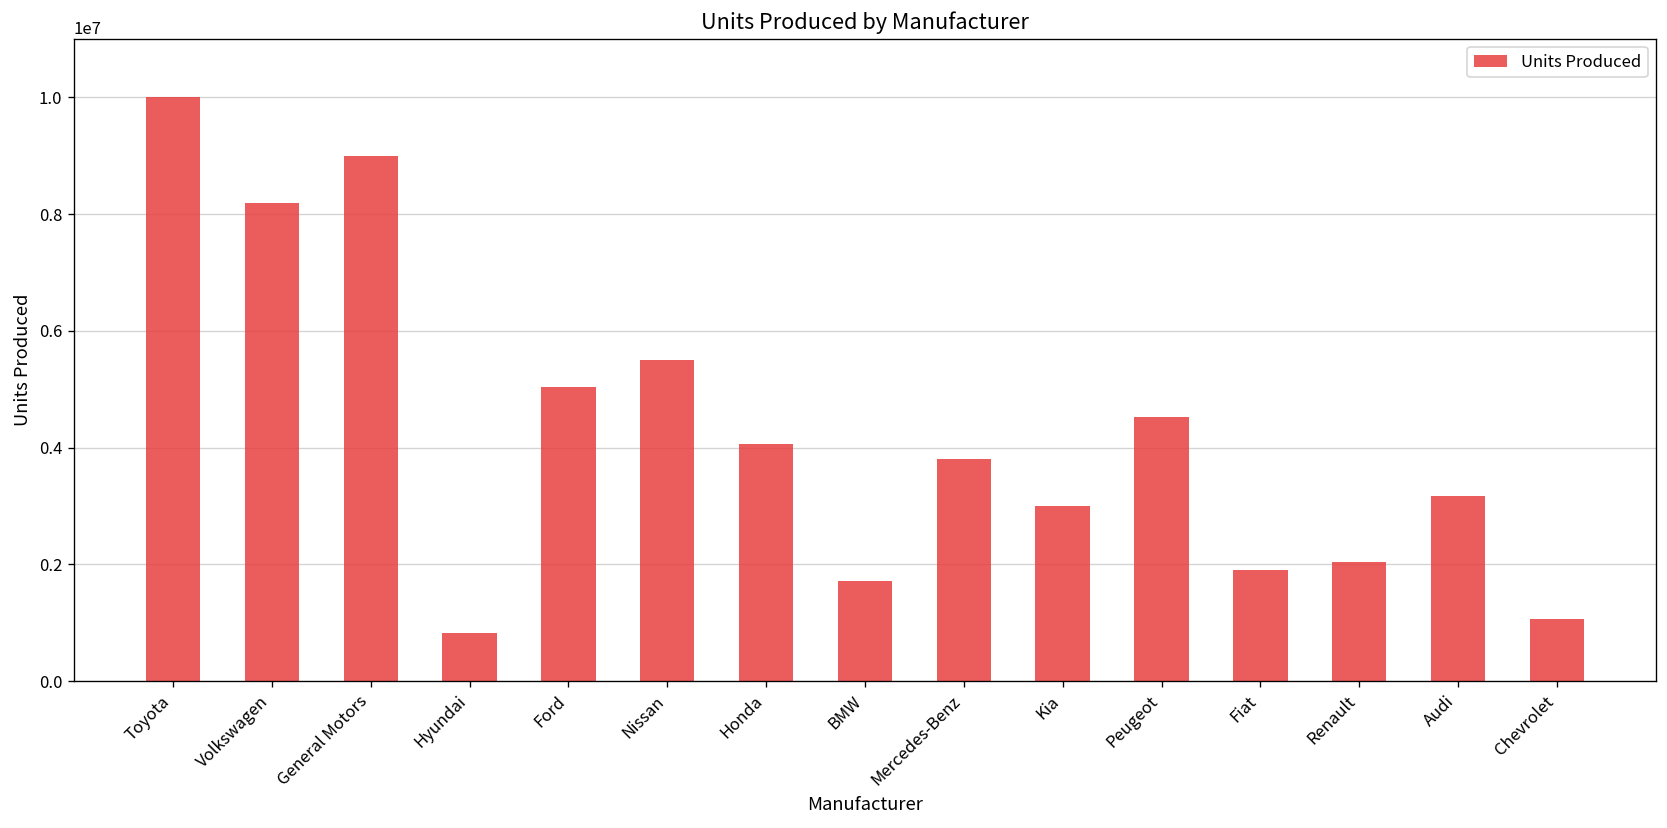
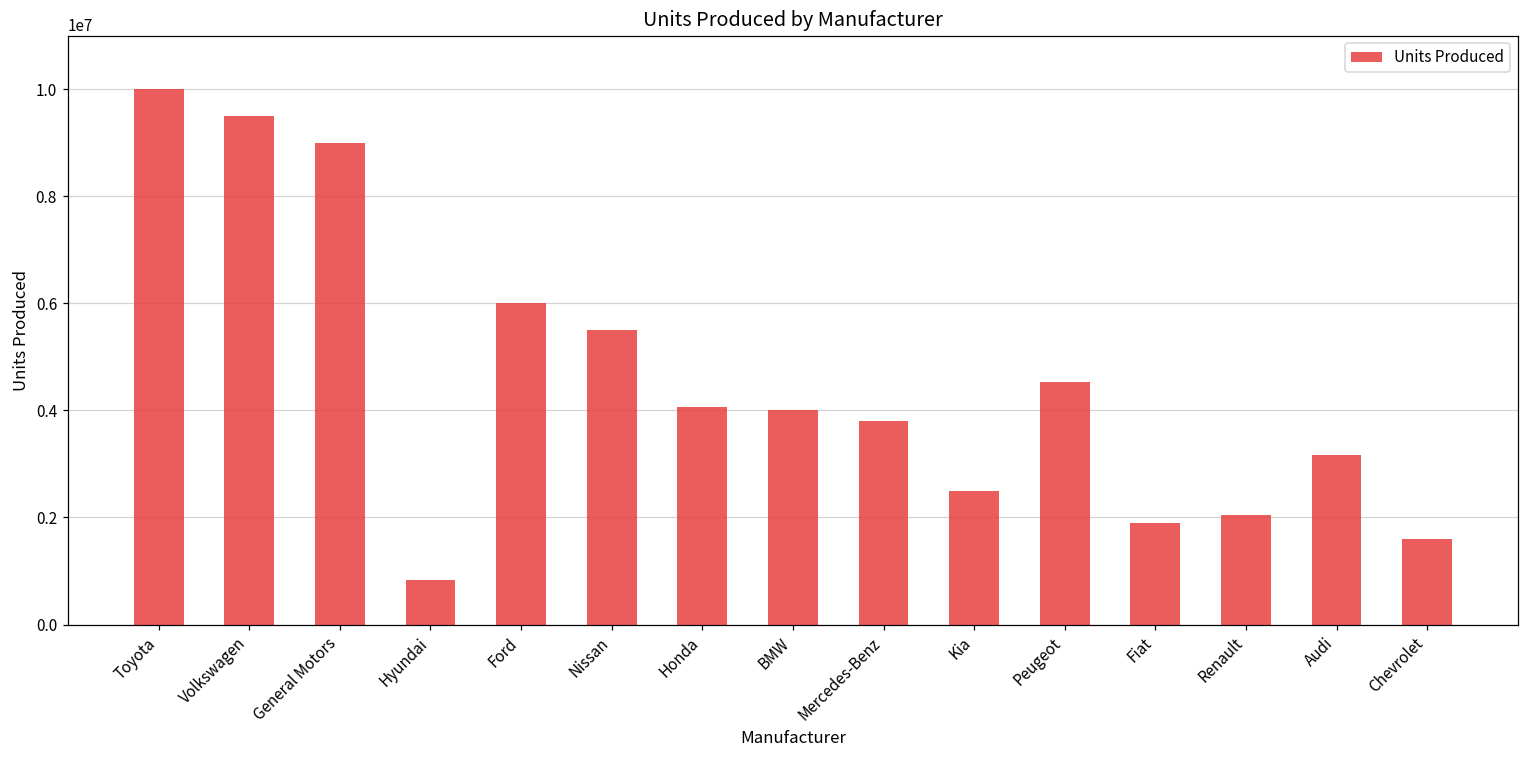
Volkswagen: 8200000 -> 9500000
Ford: 5000000 -> 6000000
BMW: 1700000 -> 4000000
Kia: 3000000 -> 2500000
Chevrolet: 1100000 -> 1600000
